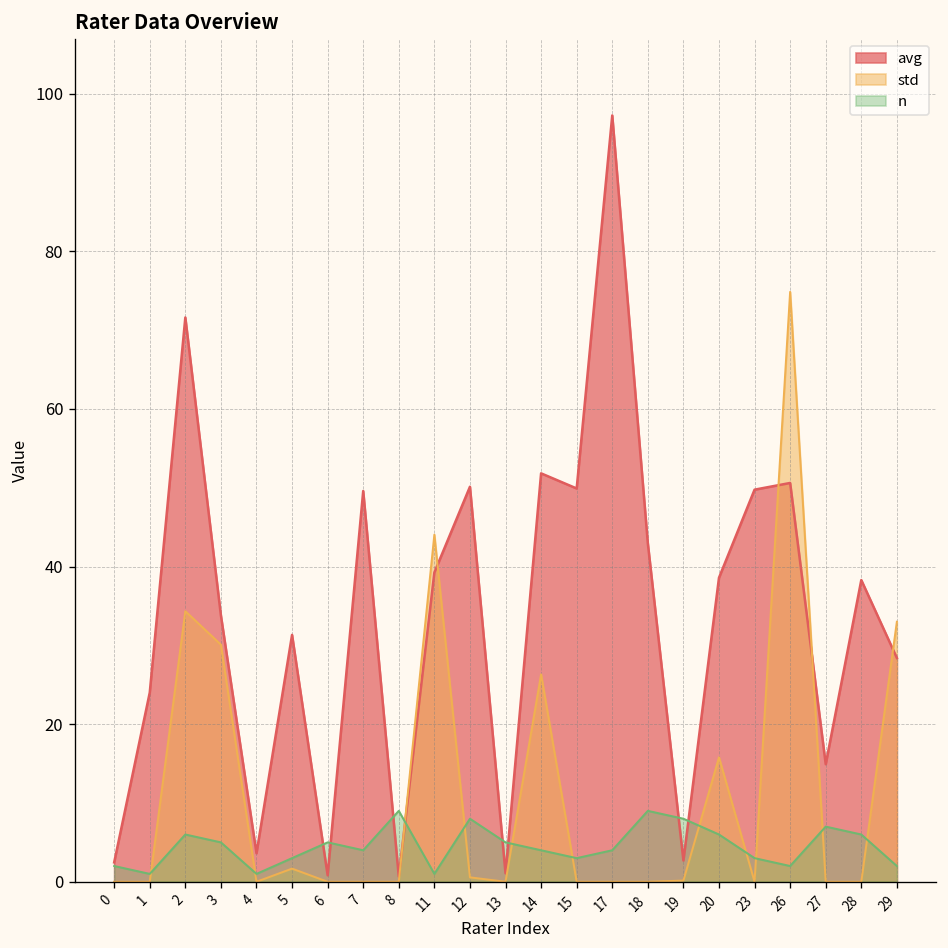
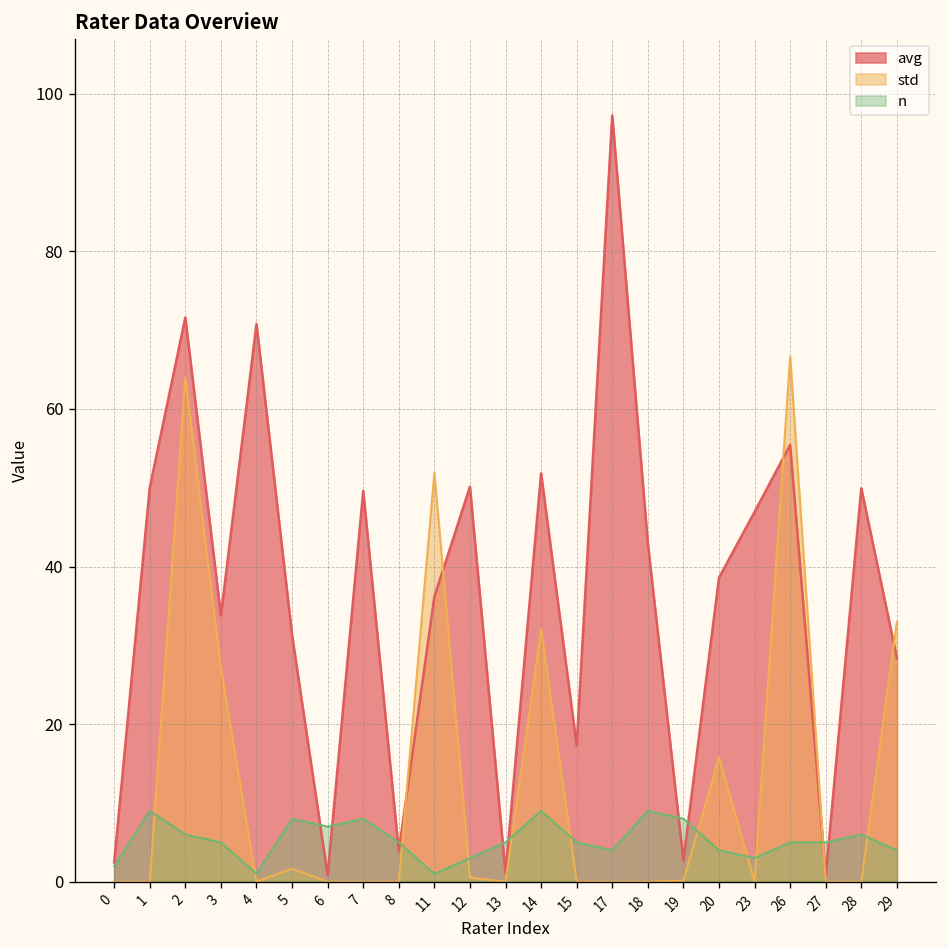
avg, 1: 24 -> 50
n, 1: 1 -> 9
std, 2: 34 -> 64
std, 3: 30 -> 27
avg, 4: 4 -> 71
n, 5: 3 -> 8
n, 6: 5 -> 7
n, 7: 4 -> 8
avg, 8: 1 -> 4
n, 8: 9 -> 5
avg, 11: 39 -> 36
std, 11: 44 -> 52
n, 12: 8 -> 3
std, 14: 26 -> 32
n, 14: 4 -> 9
avg, 15: 50 -> 17
n, 15: 3 -> 5
n, 20: 6 -> 4
avg, 23: 50 -> 47
avg, 26: 51 -> 55
std, 26: 75 -> 67
n, 26: 2 -> 5
avg, 27: 15 -> 1
n, 27: 7 -> 5
avg, 28: 38 -> 50
n, 29: 2 -> 4
